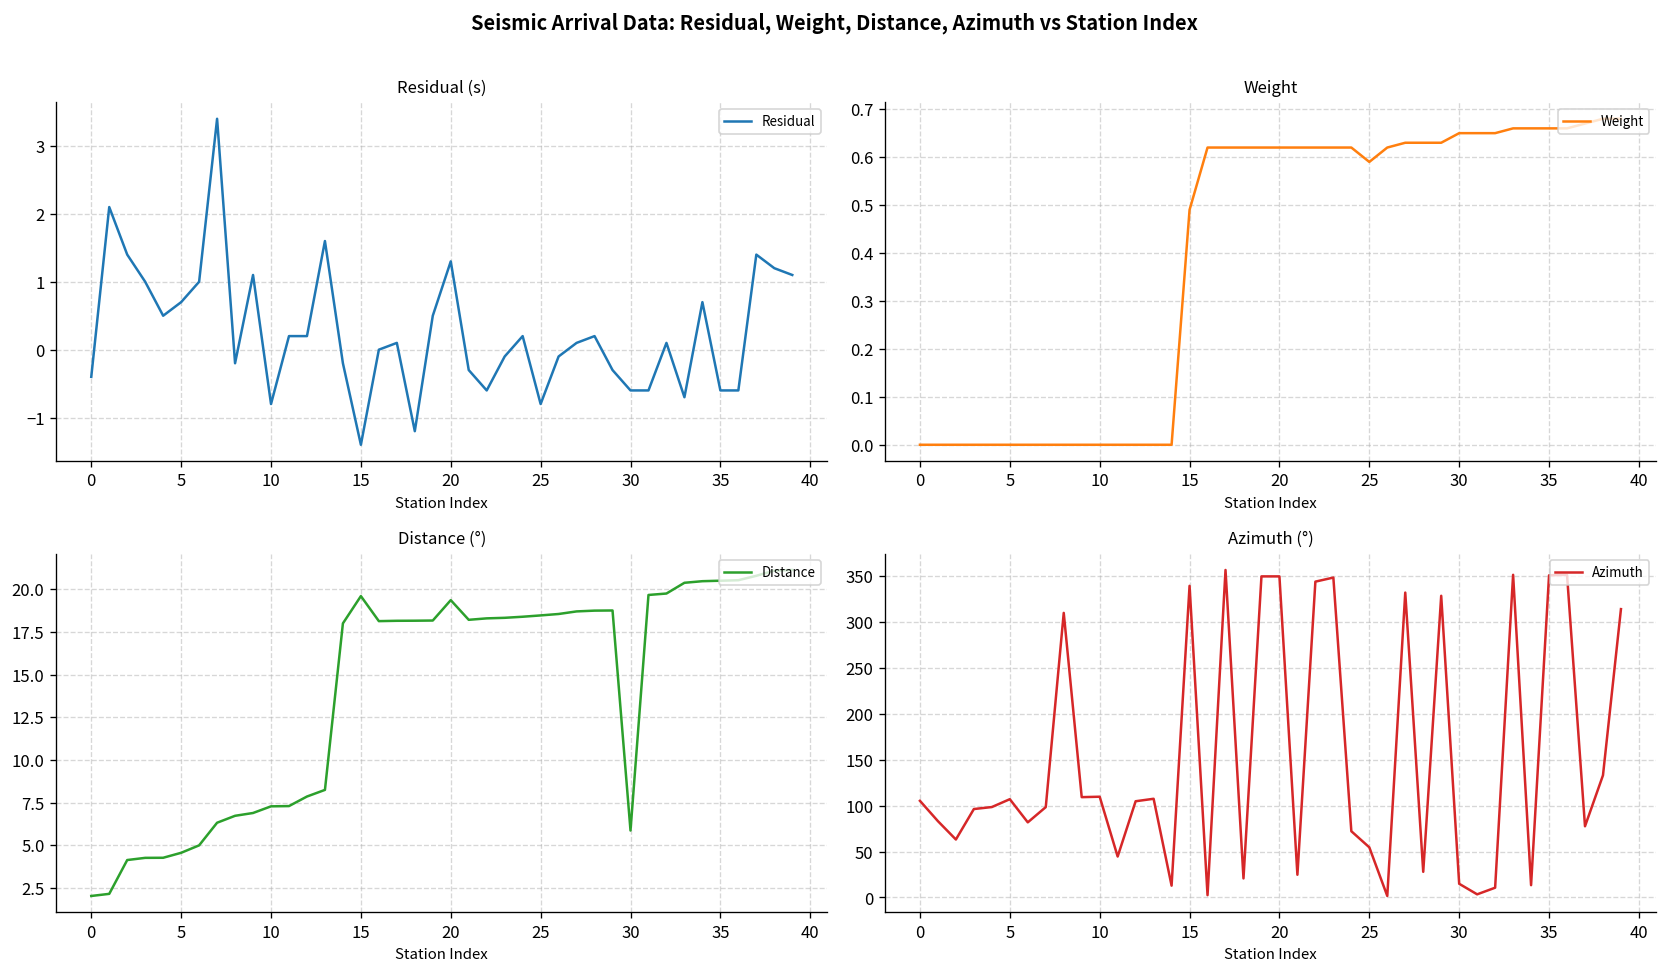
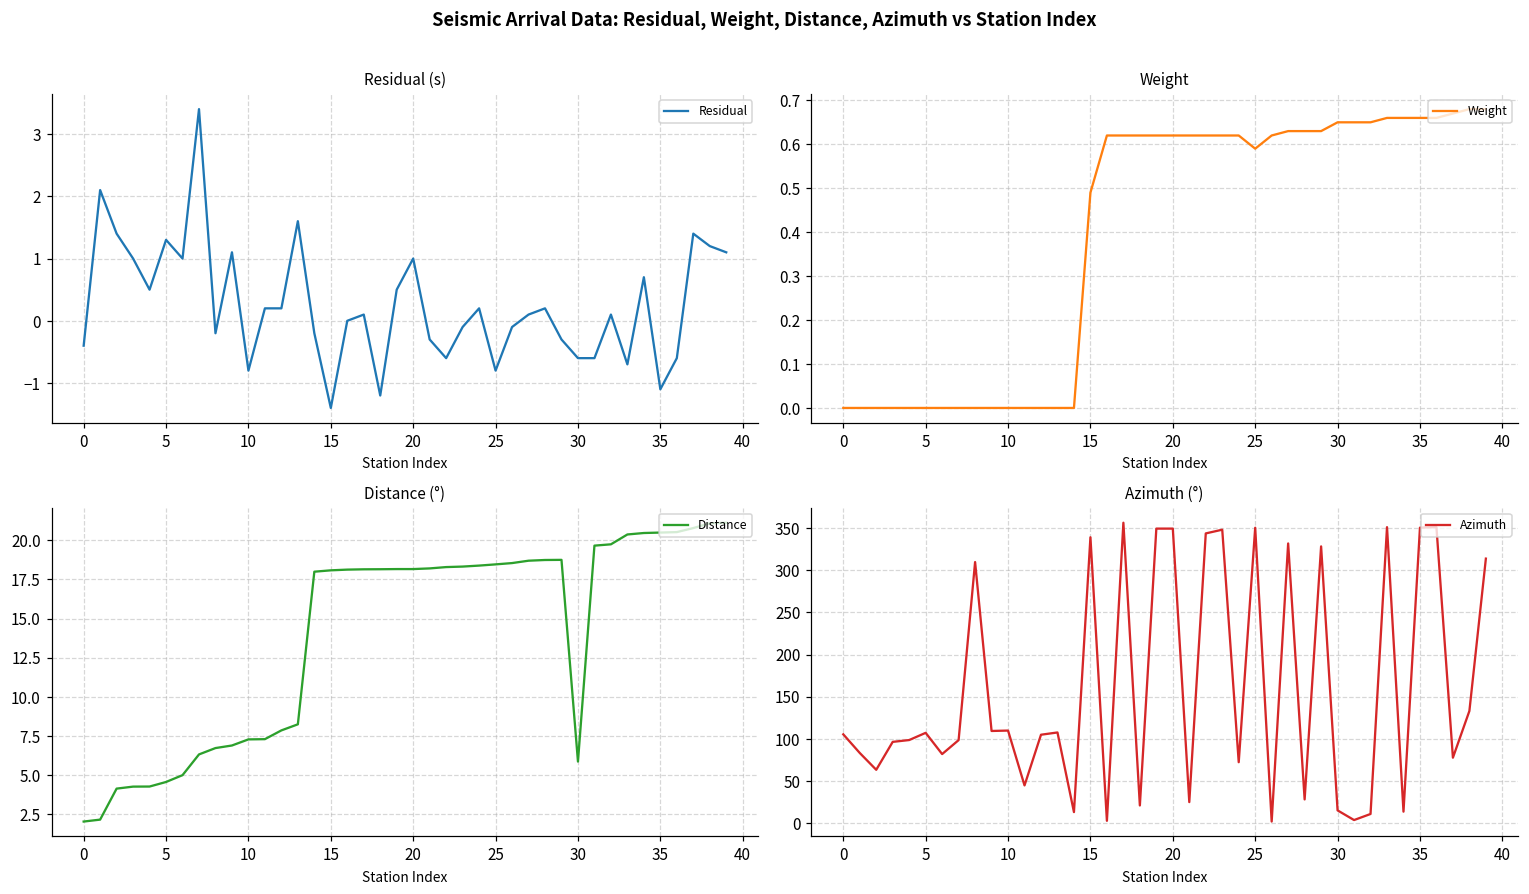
Residual (s), 5: 0.7 -> 1.3
Residual (s), 20: 1.3 -> 1.0
Residual (s), 35: -0.6 -> -1.1
Distance (°), 15: 19.6 -> 18.1
Distance (°), 20: 19.4 -> 18.2
Azimuth (°), 25: 50 -> 350
